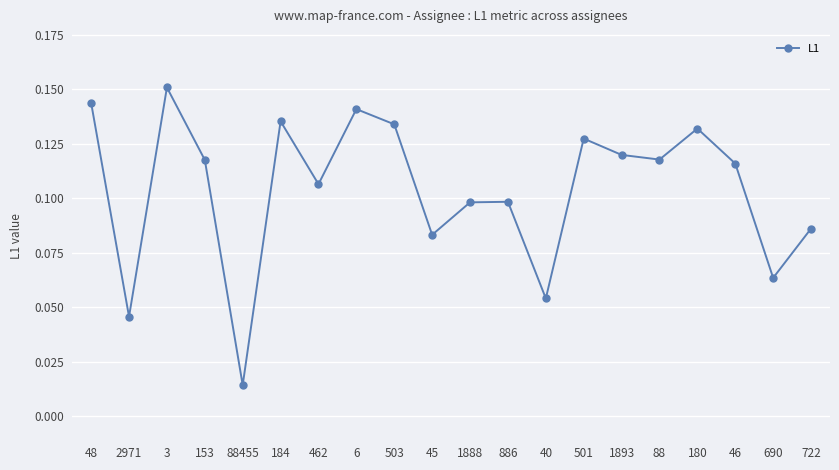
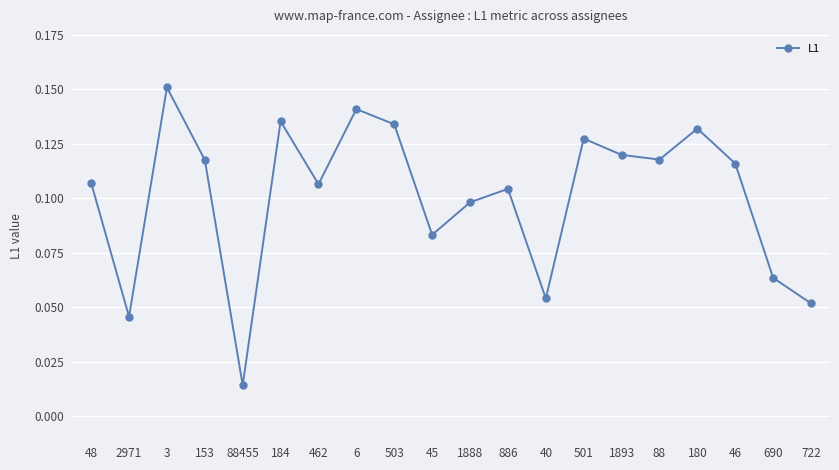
48: 0.144 -> 0.107
886: 0.098 -> 0.104
722: 0.086 -> 0.052
